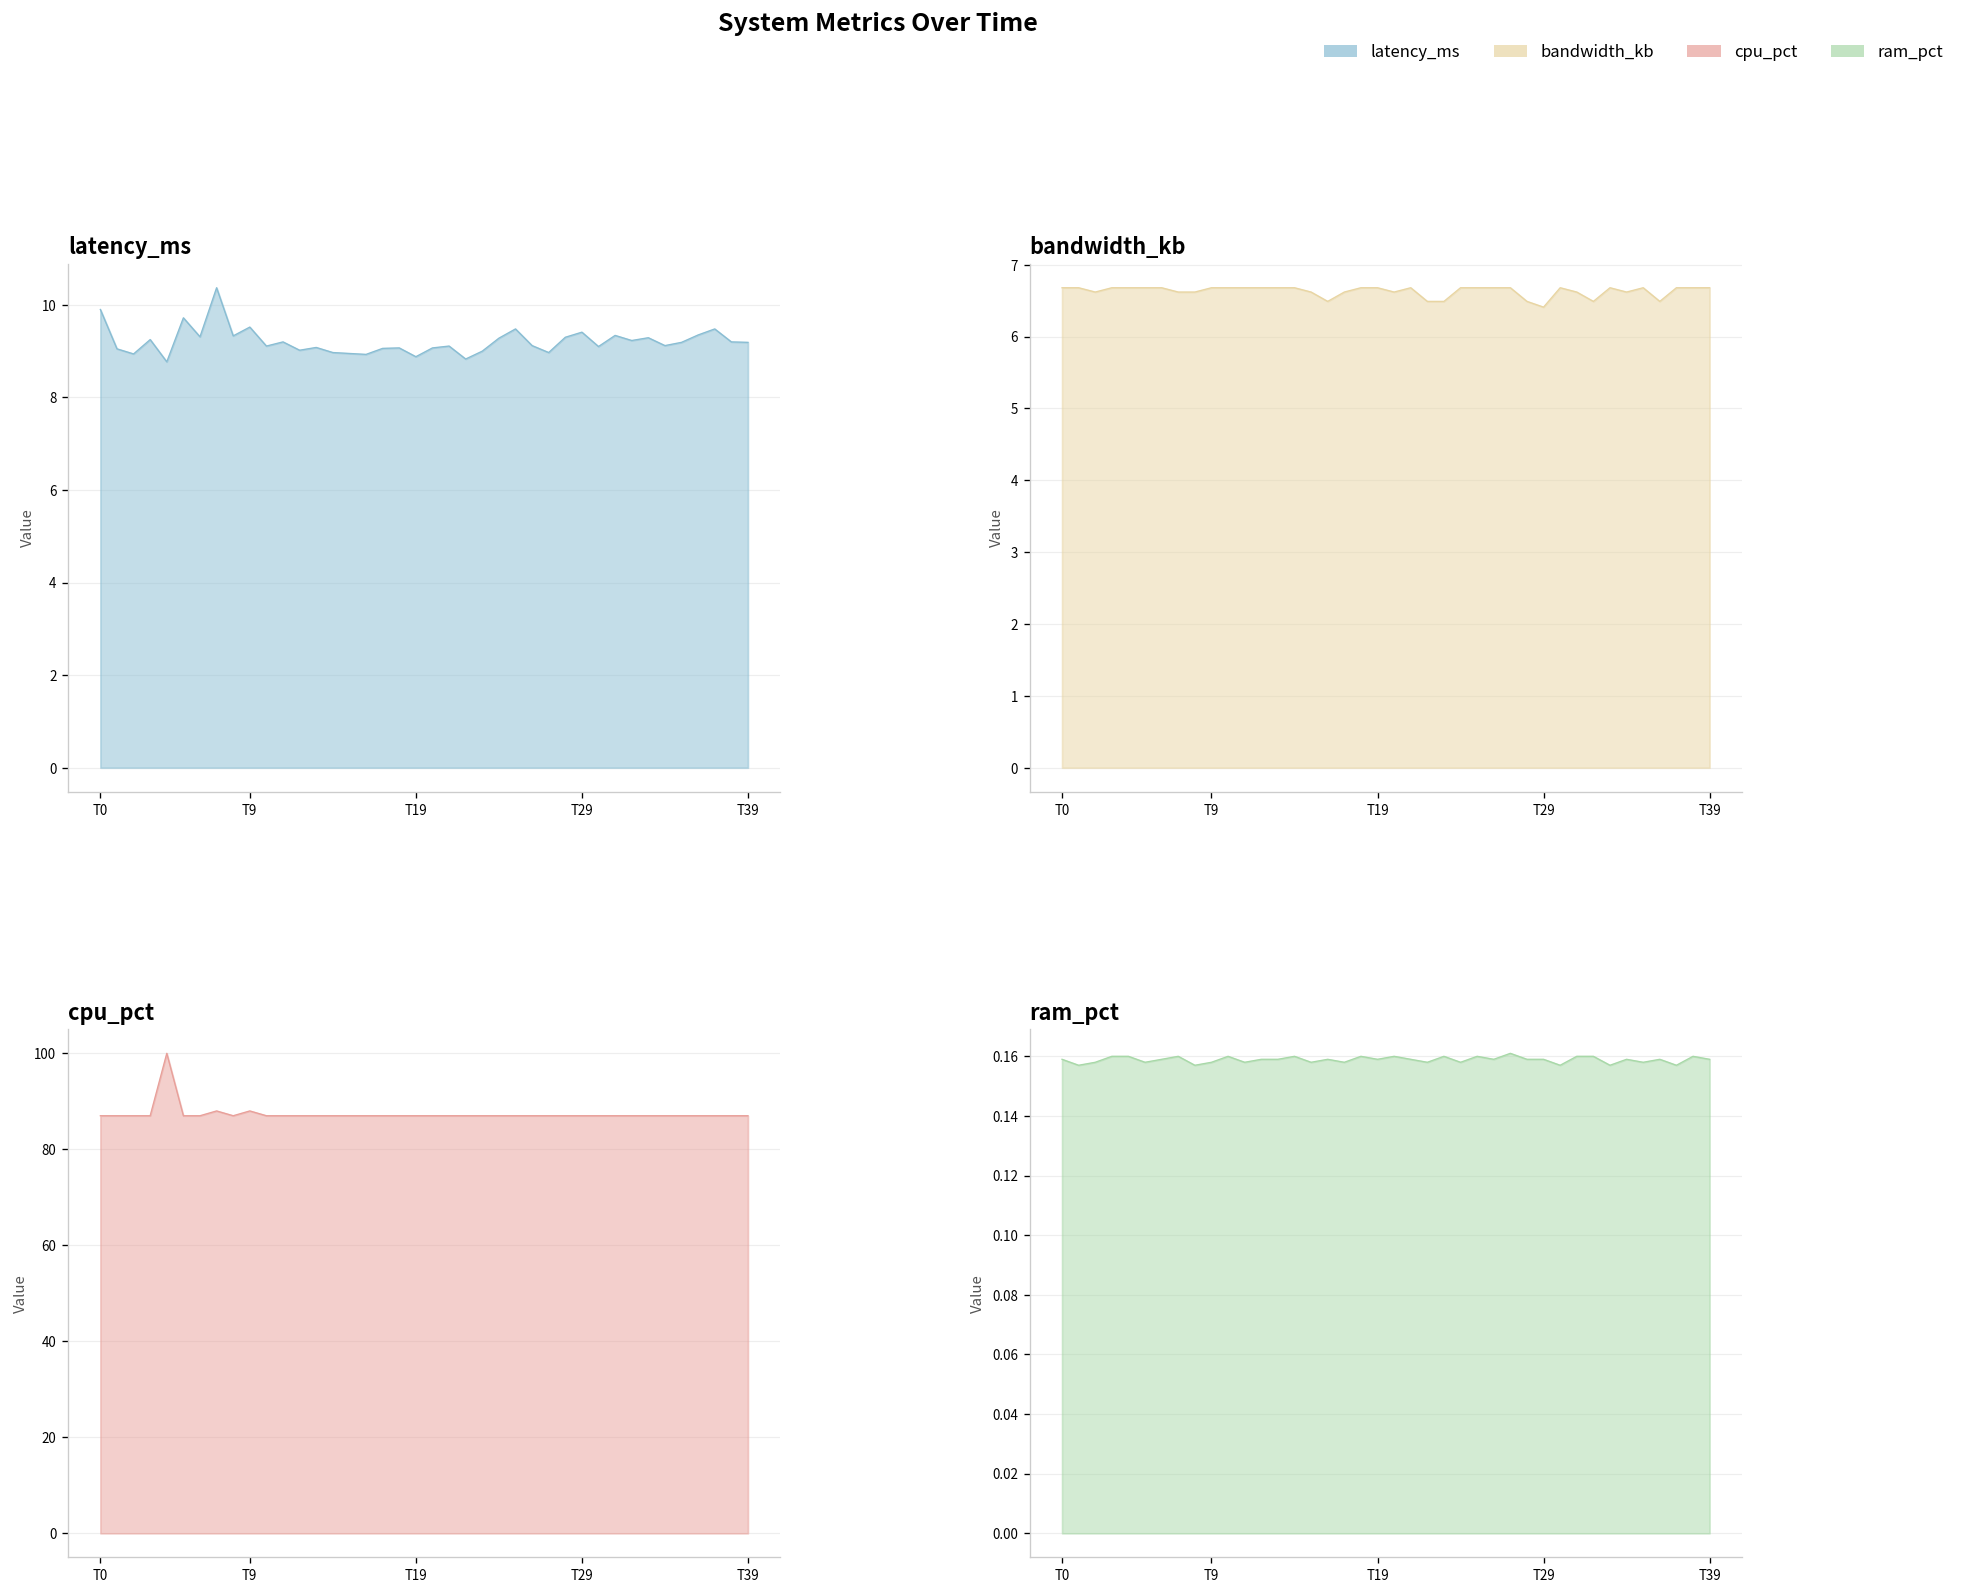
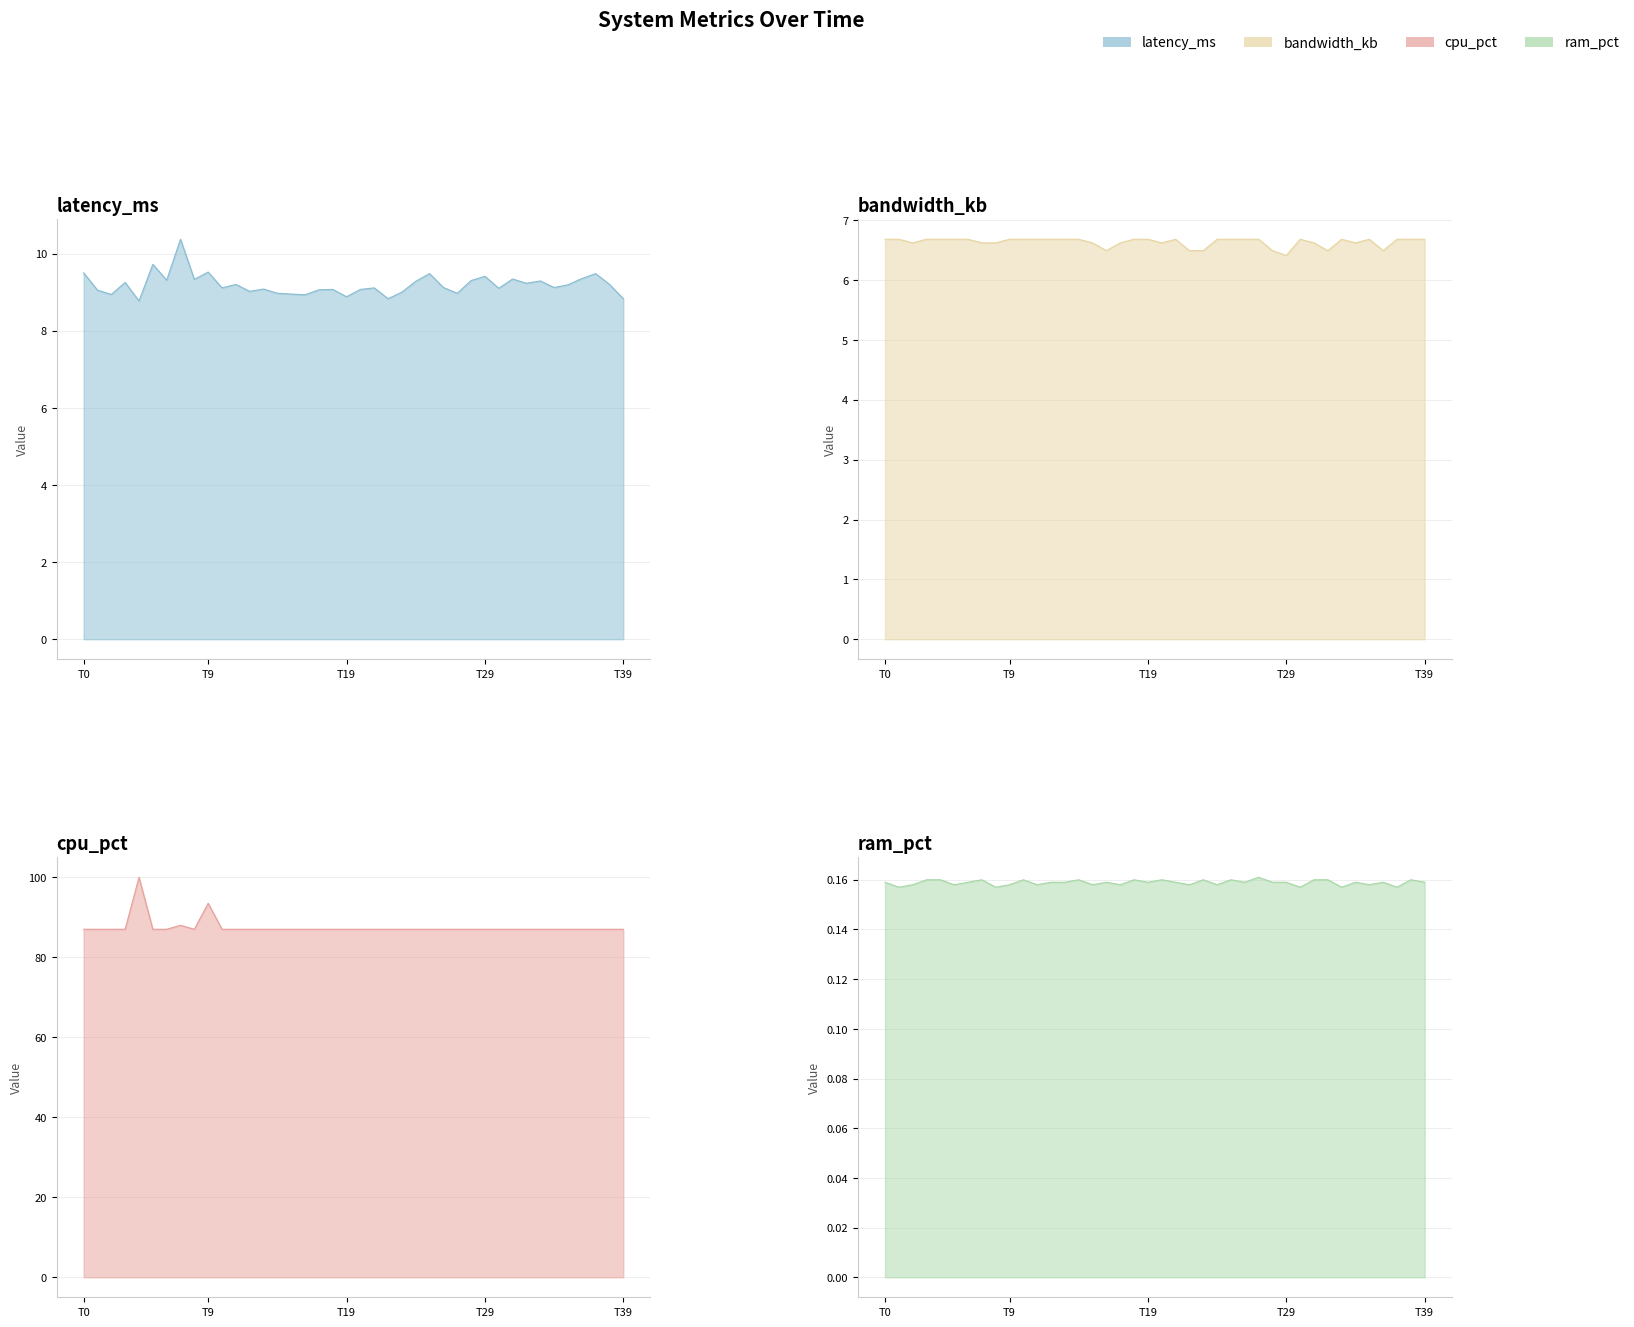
latency_ms, T0: 9.9 -> 9.5
latency_ms, T39: 9.2 -> 8.8
cpu_pct, T9: 88 -> 94
